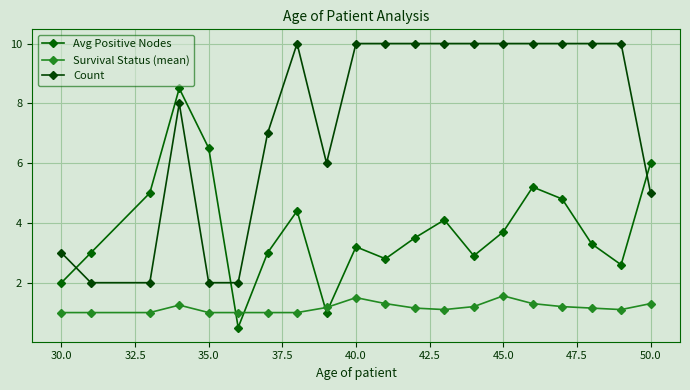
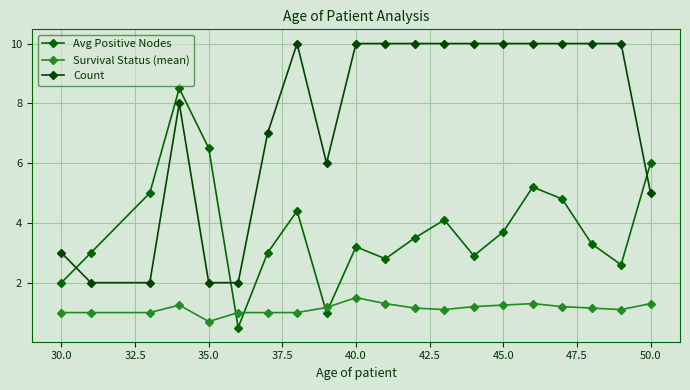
Survival Status (mean), 35.0: 1.0 -> 0.7
Survival Status (mean), 45.0: 1.6 -> 1.3
